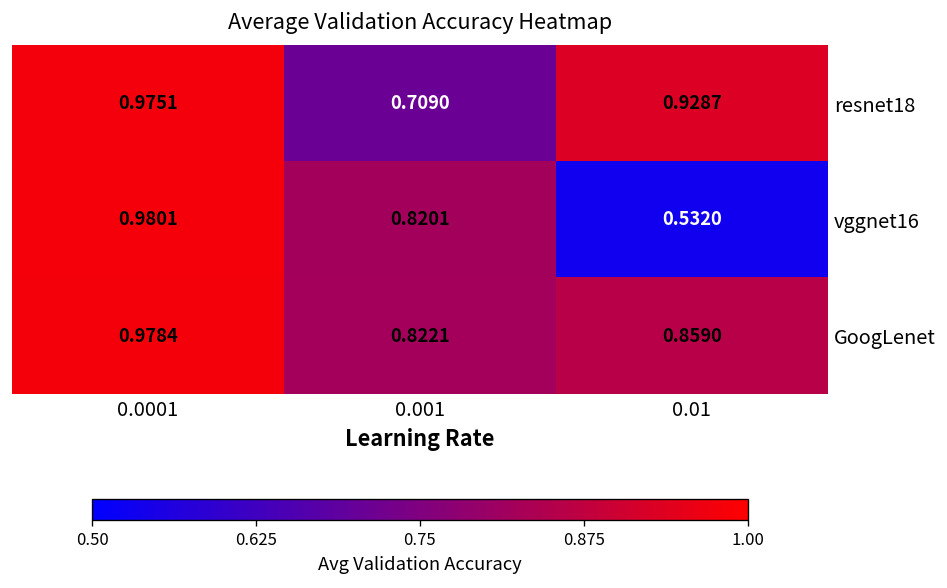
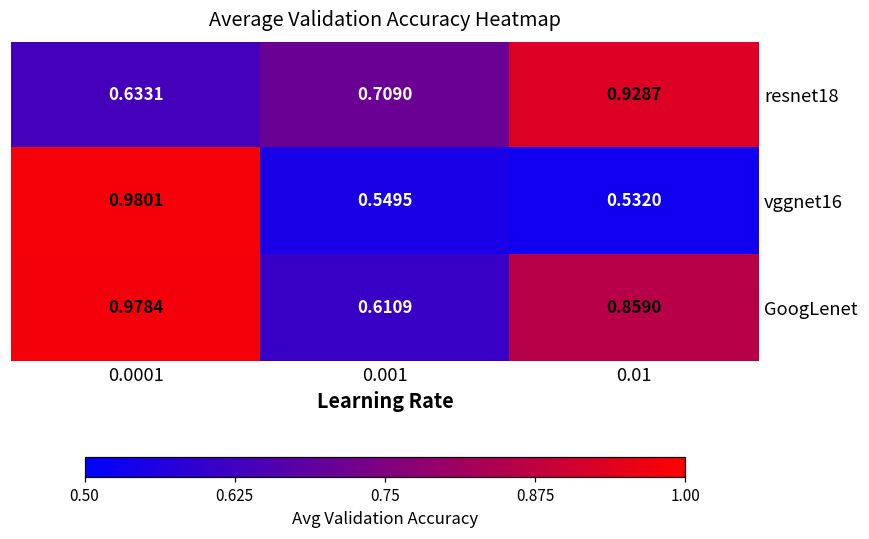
resnet18, 0.0001: 0.9751 -> 0.6331
vggnet16, 0.001: 0.8201 -> 0.5495
GoogLenet, 0.001: 0.8221 -> 0.6109
